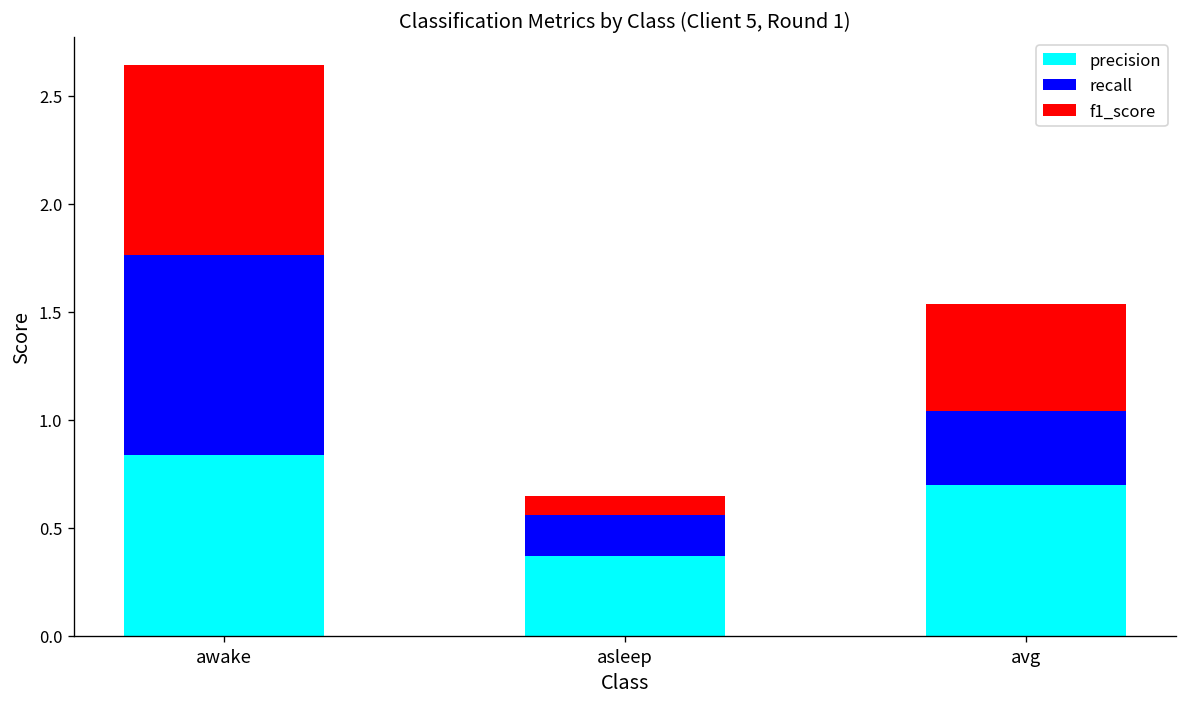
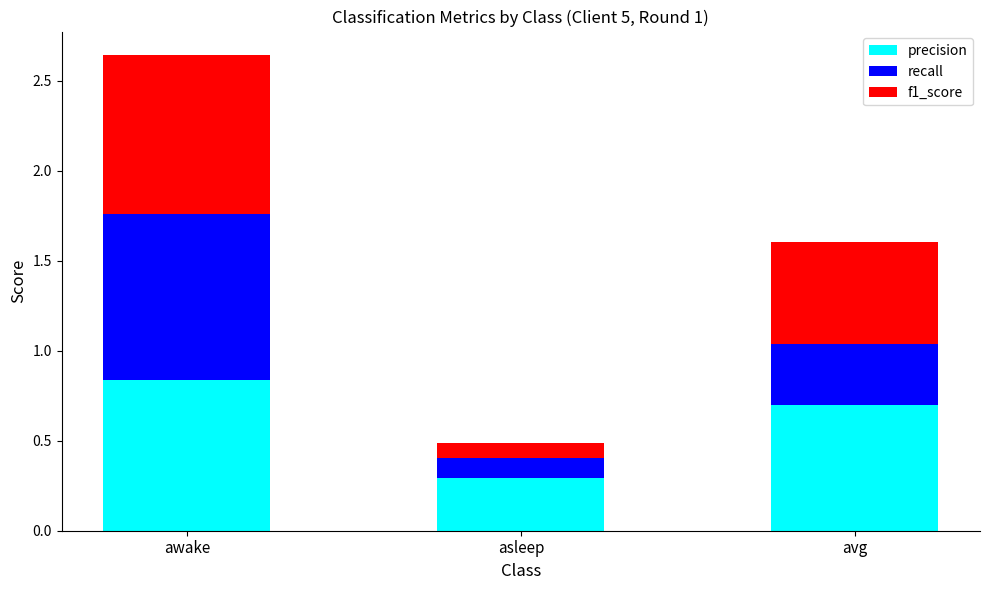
precision, asleep: 0.37 -> 0.29
recall, asleep: 0.19 -> 0.11
f1_score, avg: 0.50 -> 0.56
